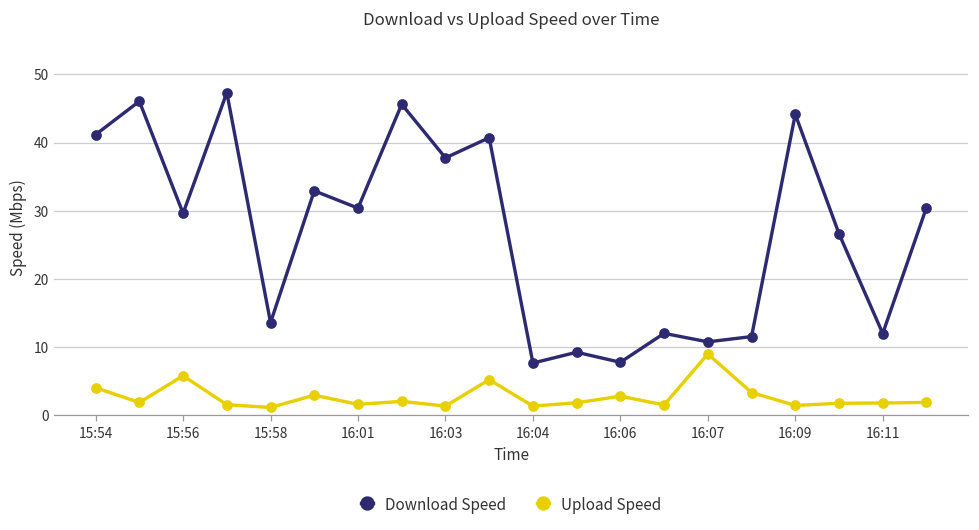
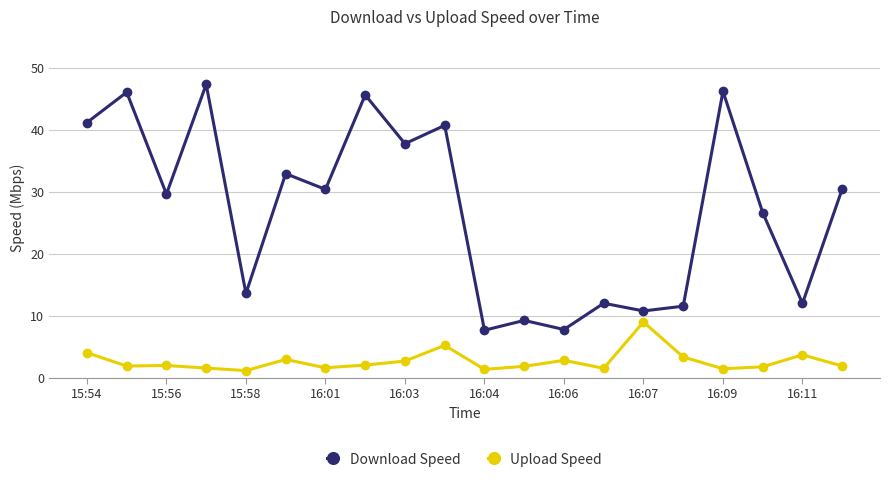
Upload Speed, 15:56: 6 -> 2
Upload Speed, 16:03: 1 -> 3
Download Speed, 16:09: 44 -> 46
Upload Speed, 16:11: 2 -> 4
